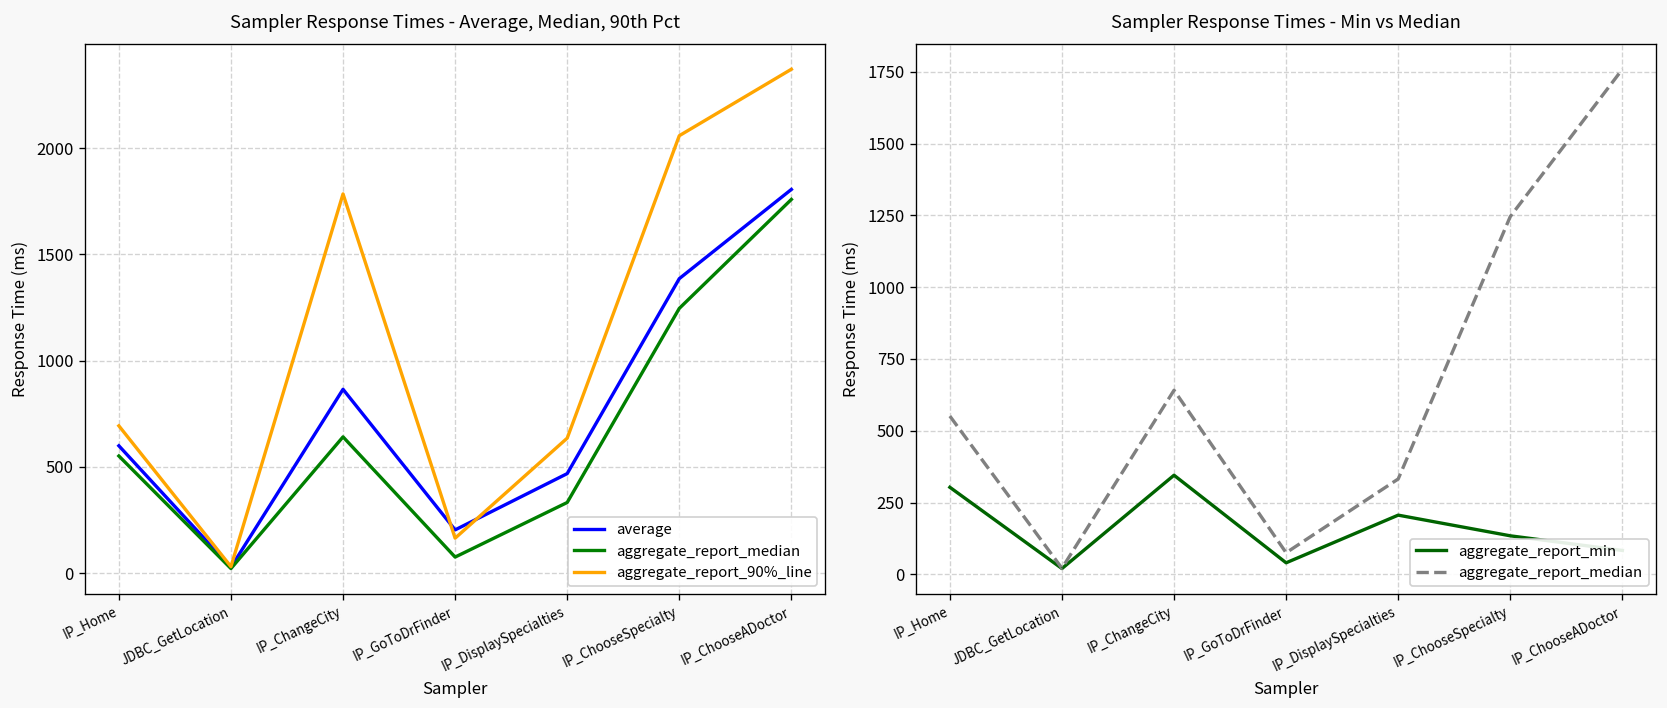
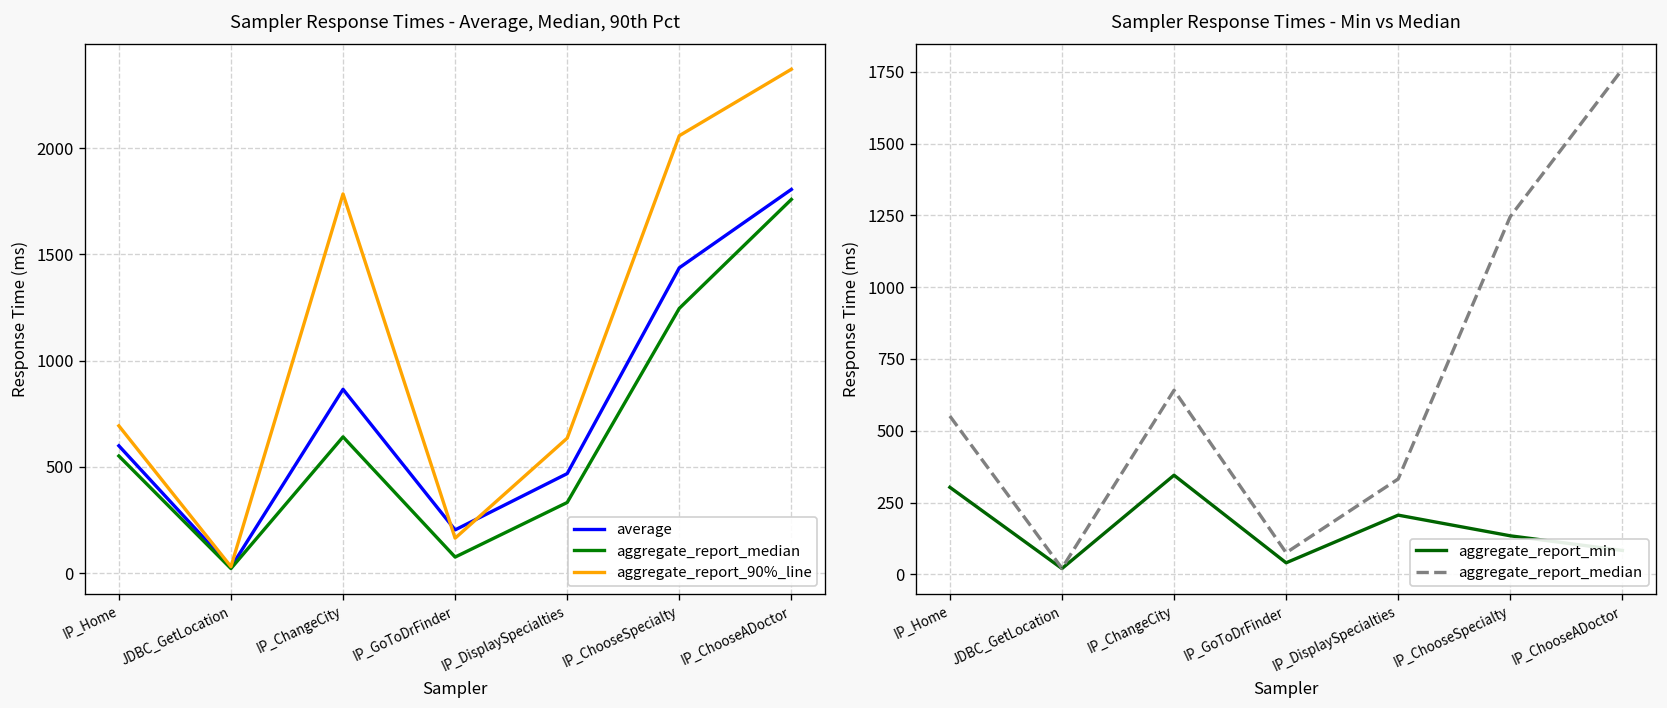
Sampler Response Times - Average, Median, 90th Pct, average, IP_ChooseSpecialty: 1390 -> 1440
